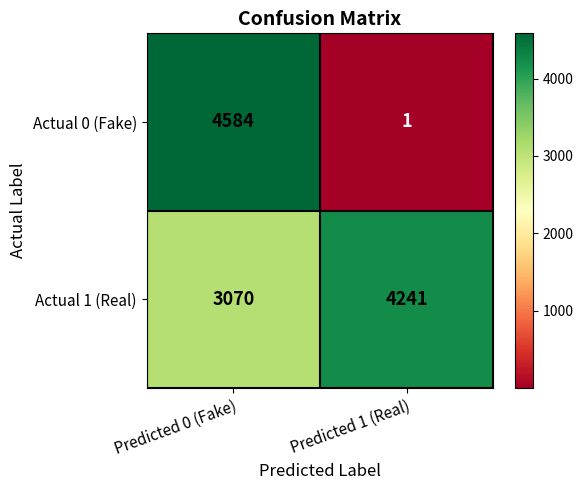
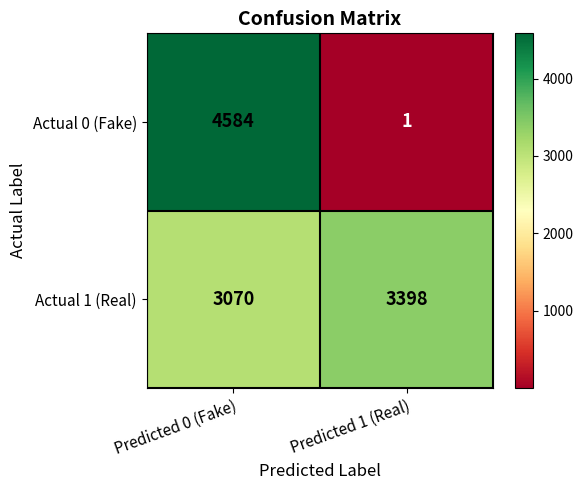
Actual 1 (Real), Predicted 1 (Real): 4241 -> 3398
